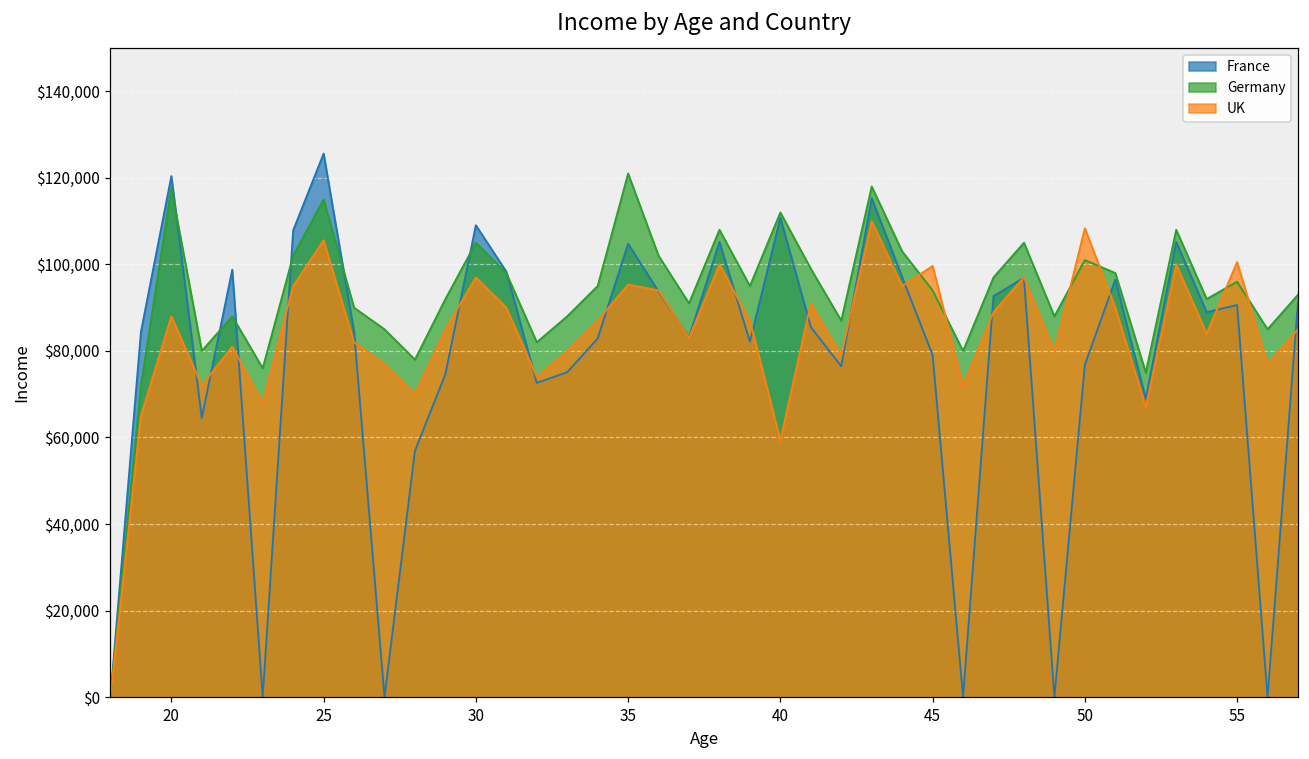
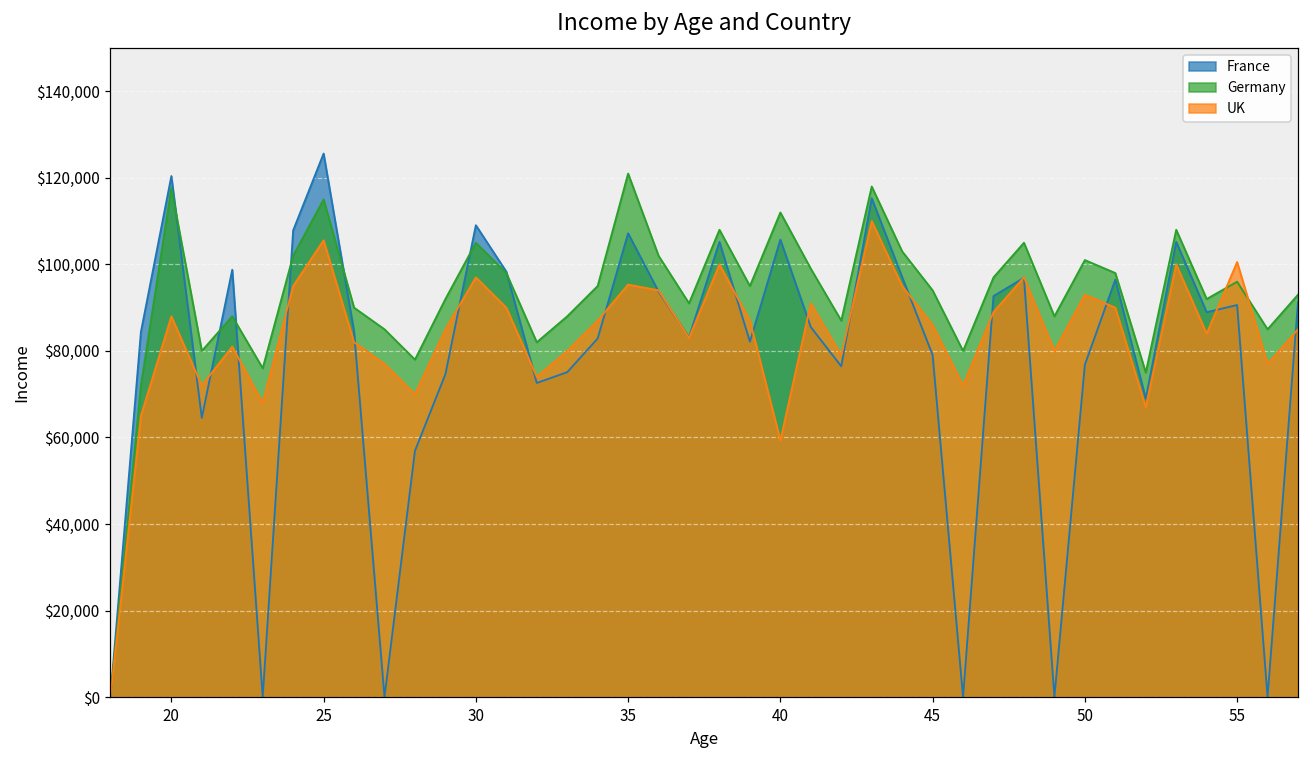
France, 35: $105,000 -> $107,000
France, 40: $111,000 -> $106,000
UK, 45: $100,000 -> $86,000
UK, 50: $108,000 -> $93,000
